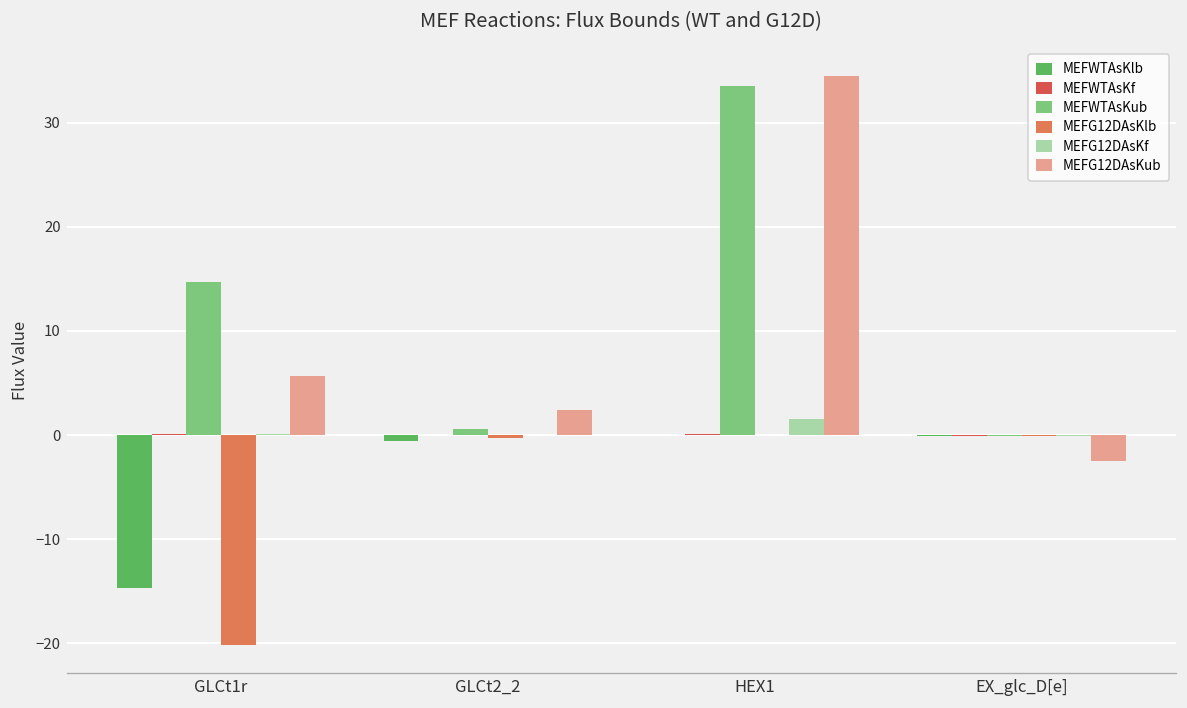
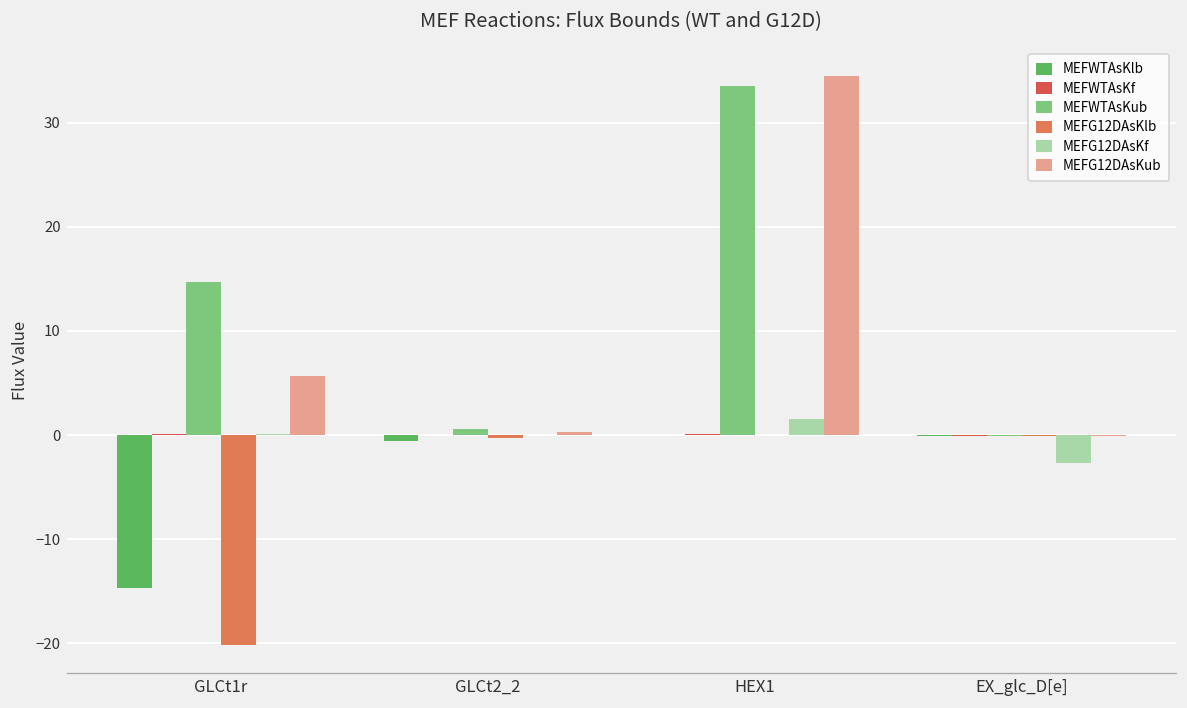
MEFG12DAsKub, GLCt2_2: 2 -> 0
MEFG12DAsKf, EX_glc_D[e]: 0 -> -3
MEFG12DAsKub, EX_glc_D[e]: -2 -> 0
